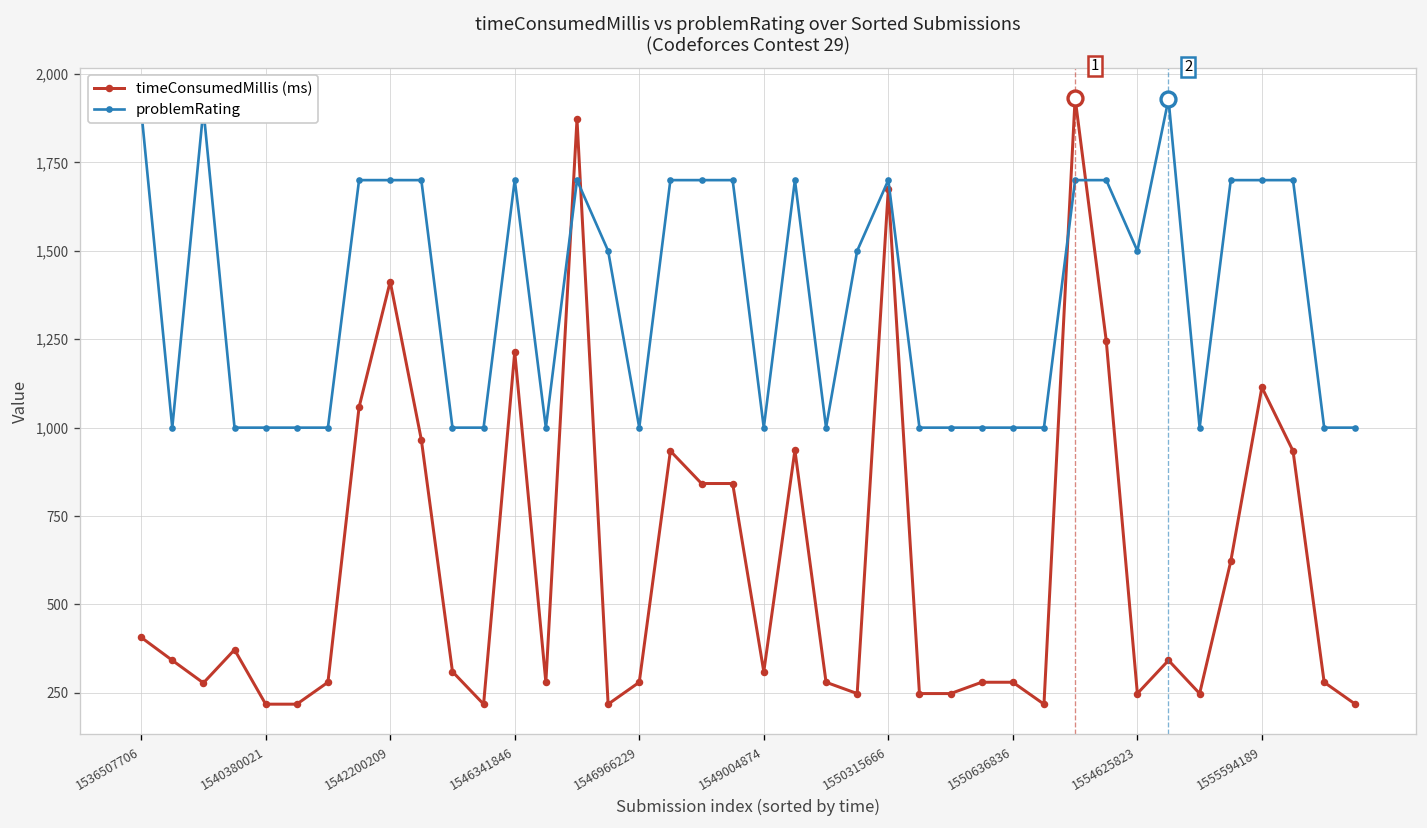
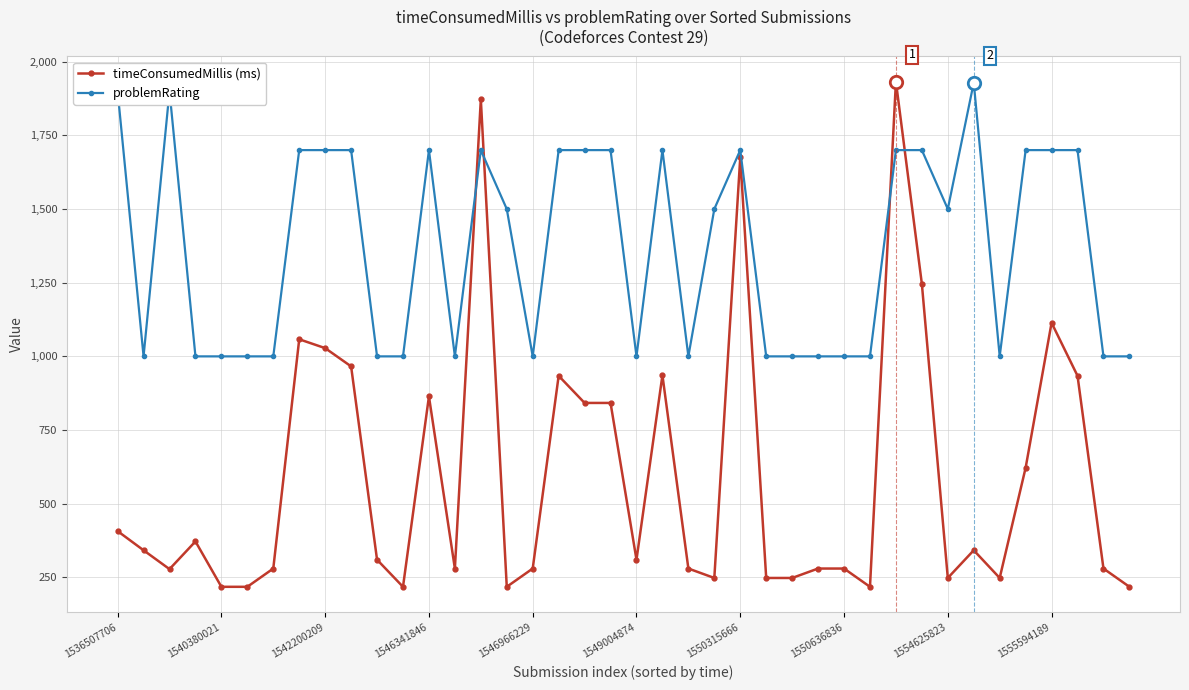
timeConsumedMillis (ms), 1542200209: 1,410 -> 1,030
timeConsumedMillis (ms), 1546341846: 1,210 -> 860
